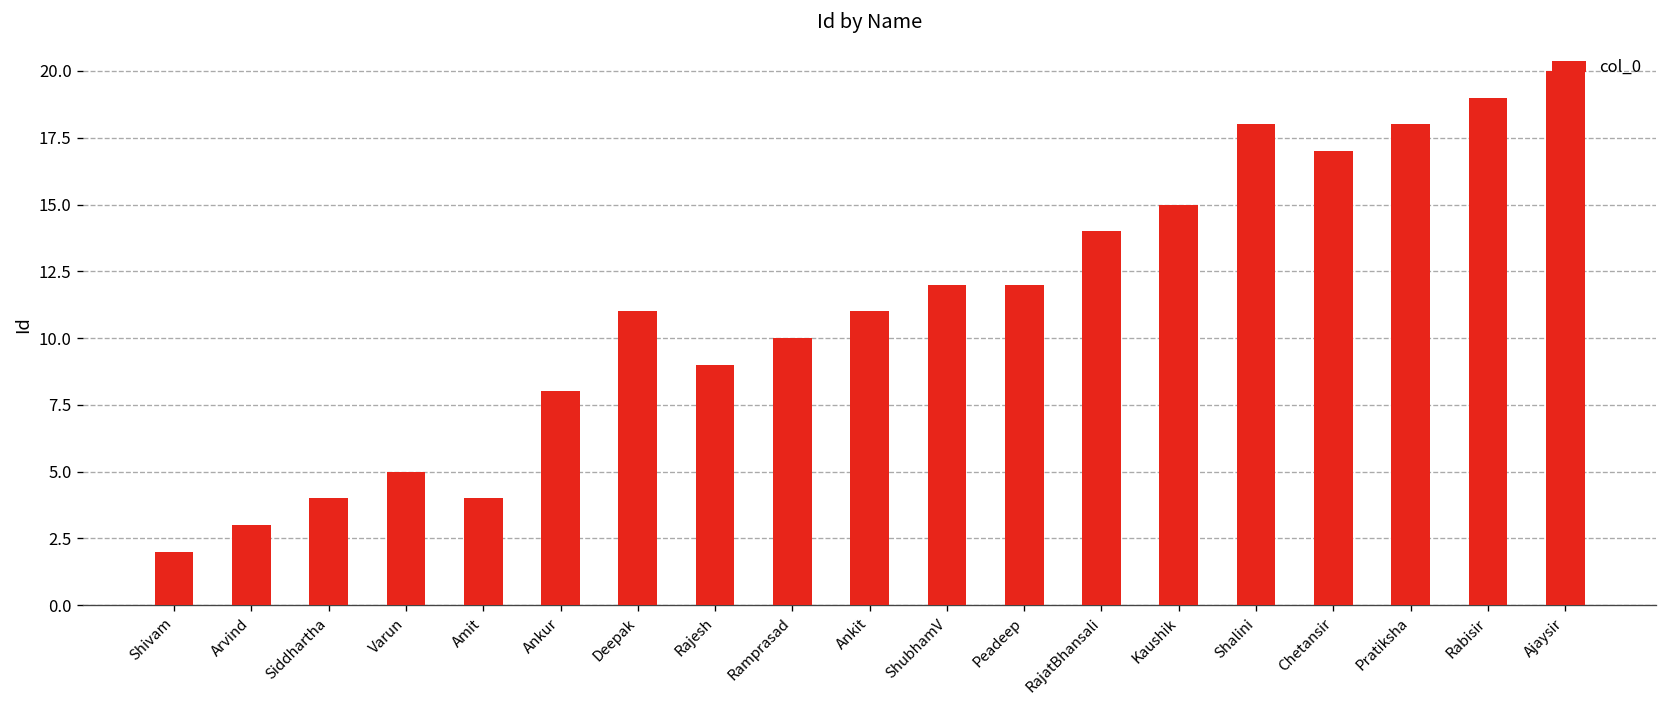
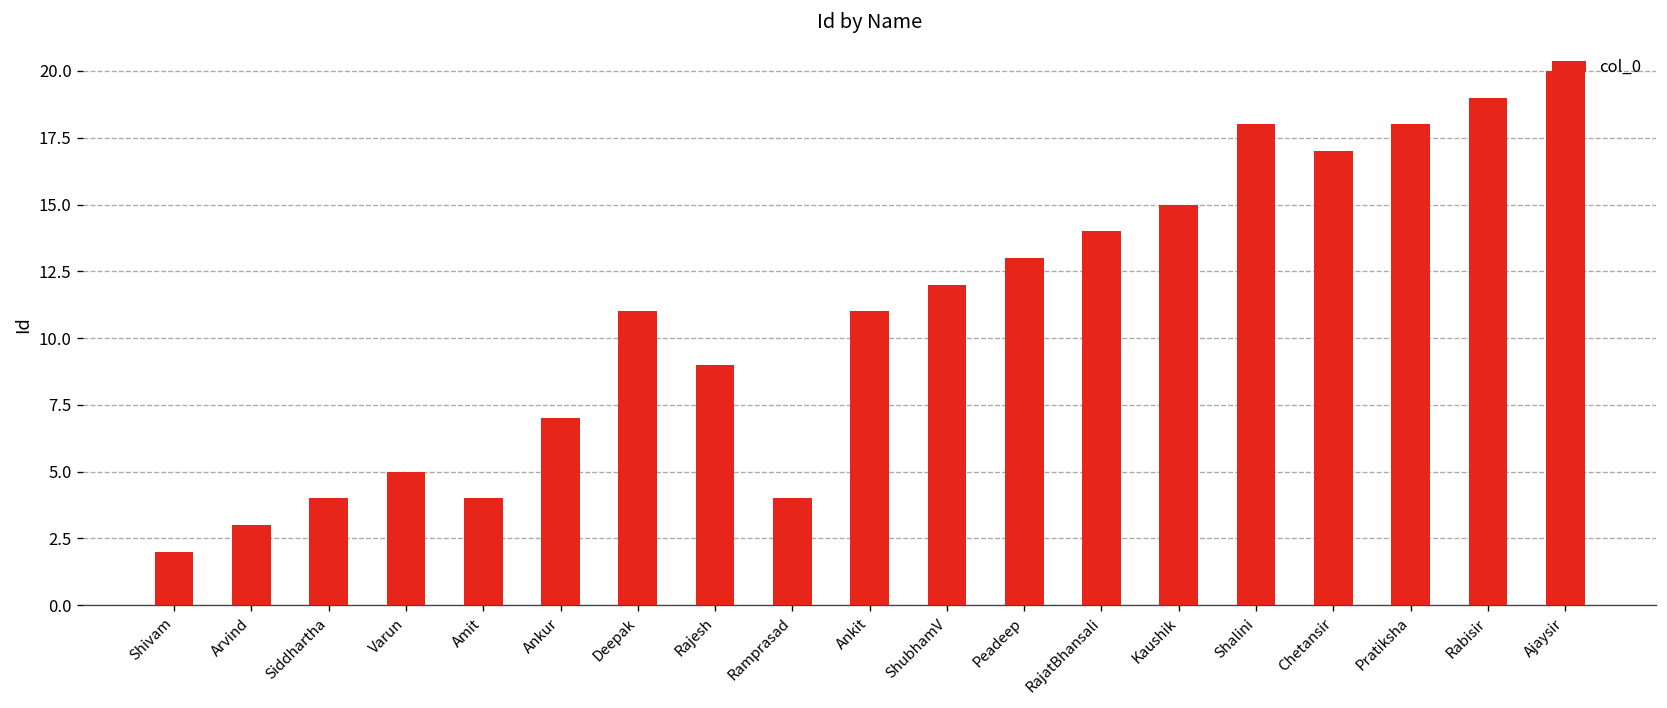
Ankur: 8 -> 7
Ramprasad: 10 -> 4
Peadeep: 12 -> 13
